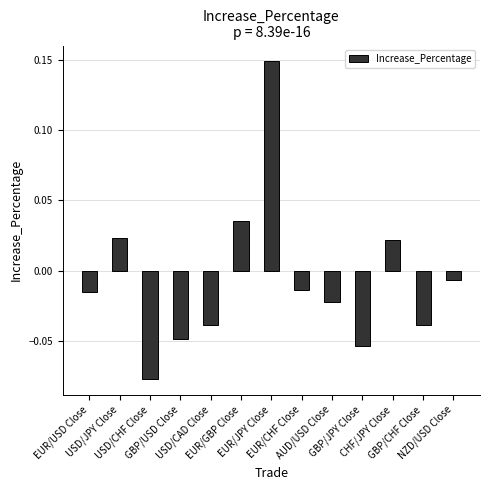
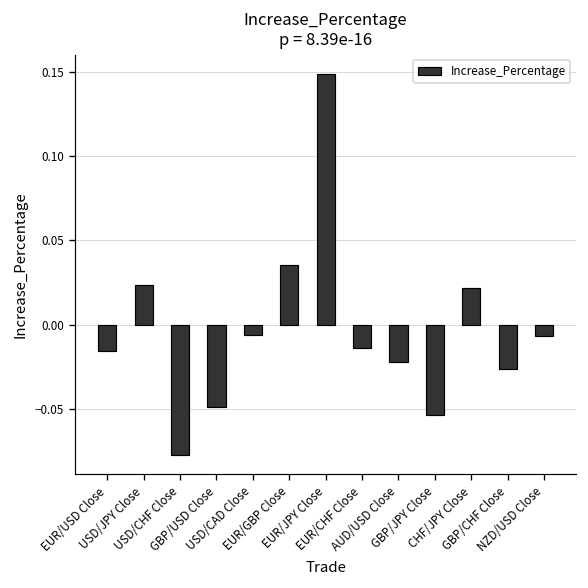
USD/CAD Close: -0.038 -> -0.006
GBP/CHF Close: -0.038 -> -0.026
